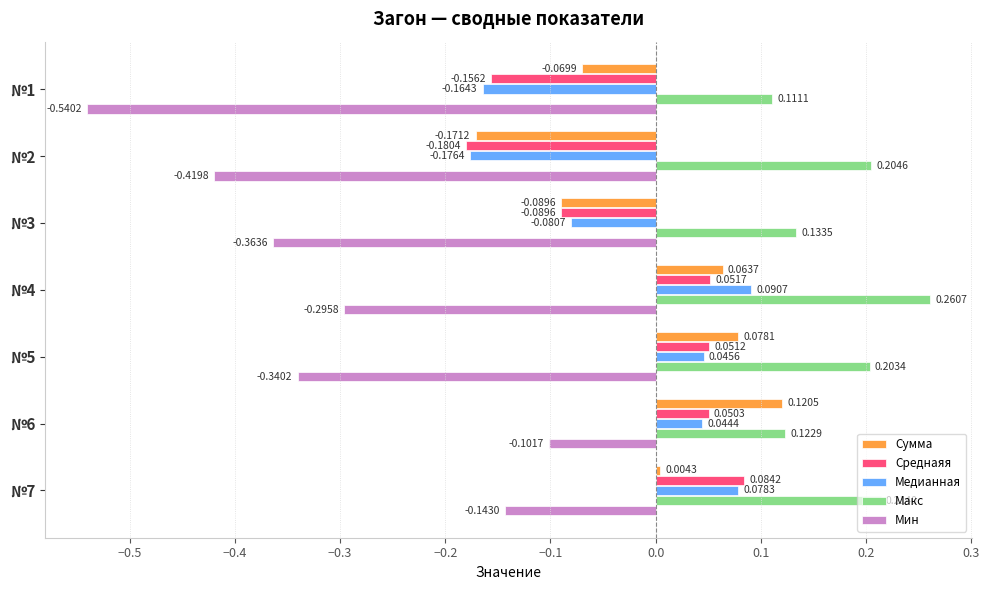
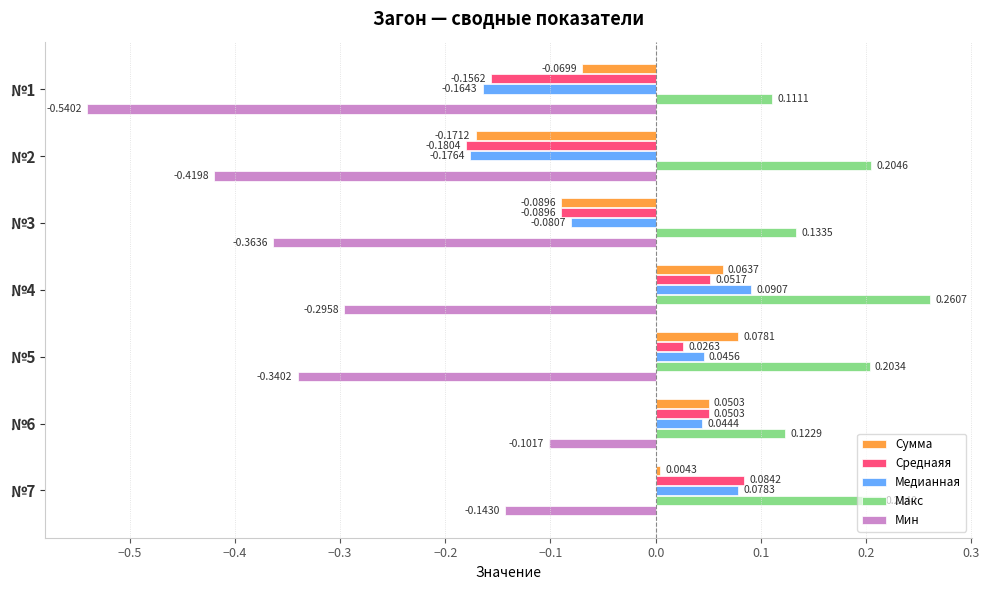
Среднаяя, №5: 0.0512 -> 0.0263
Сумма, №6: 0.1205 -> 0.0503
